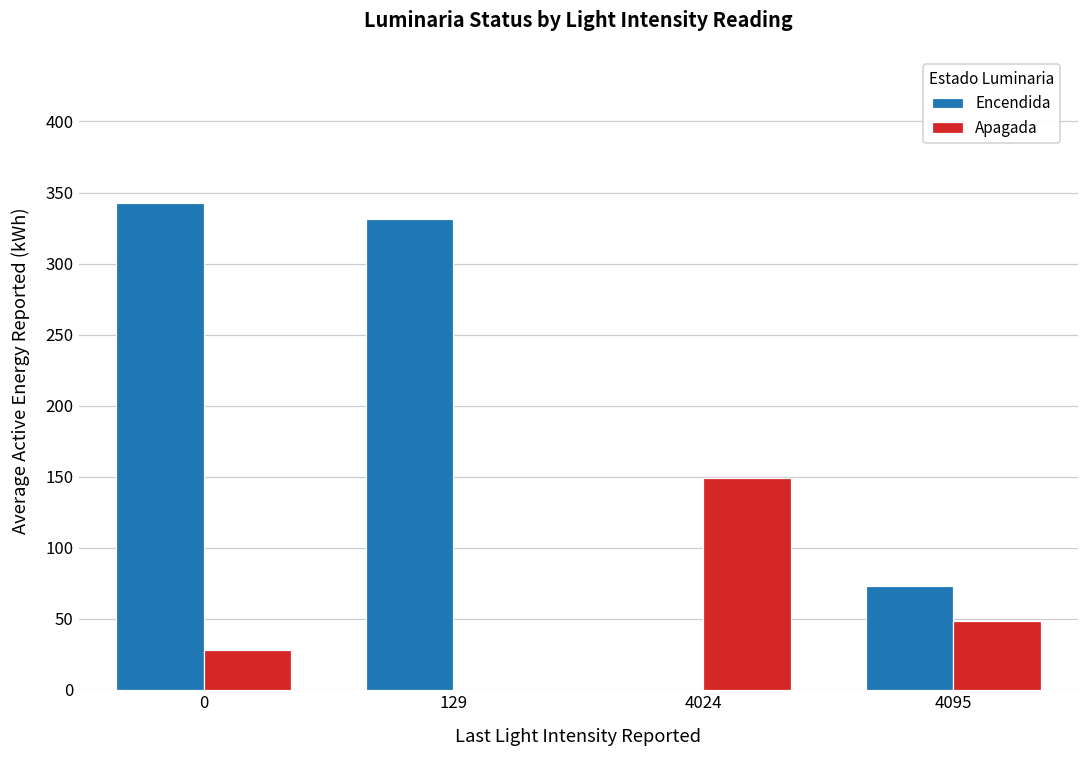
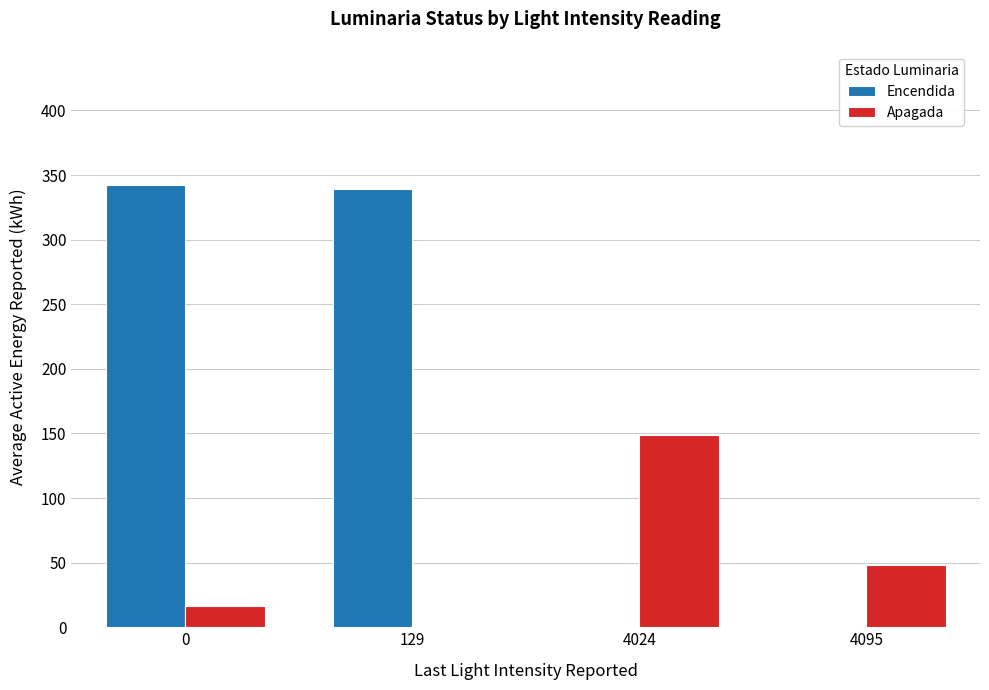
Apagada, 0: 28 -> 17
Encendida, 129: 331 -> 340
Encendida, 4095: 73 -> 0
